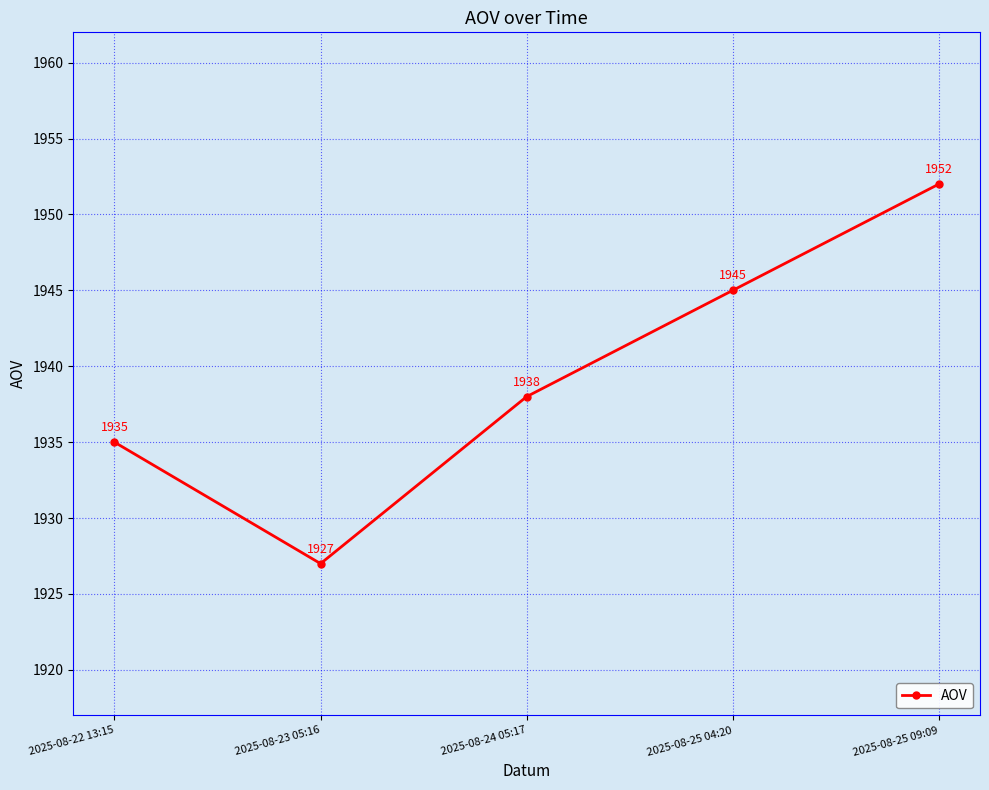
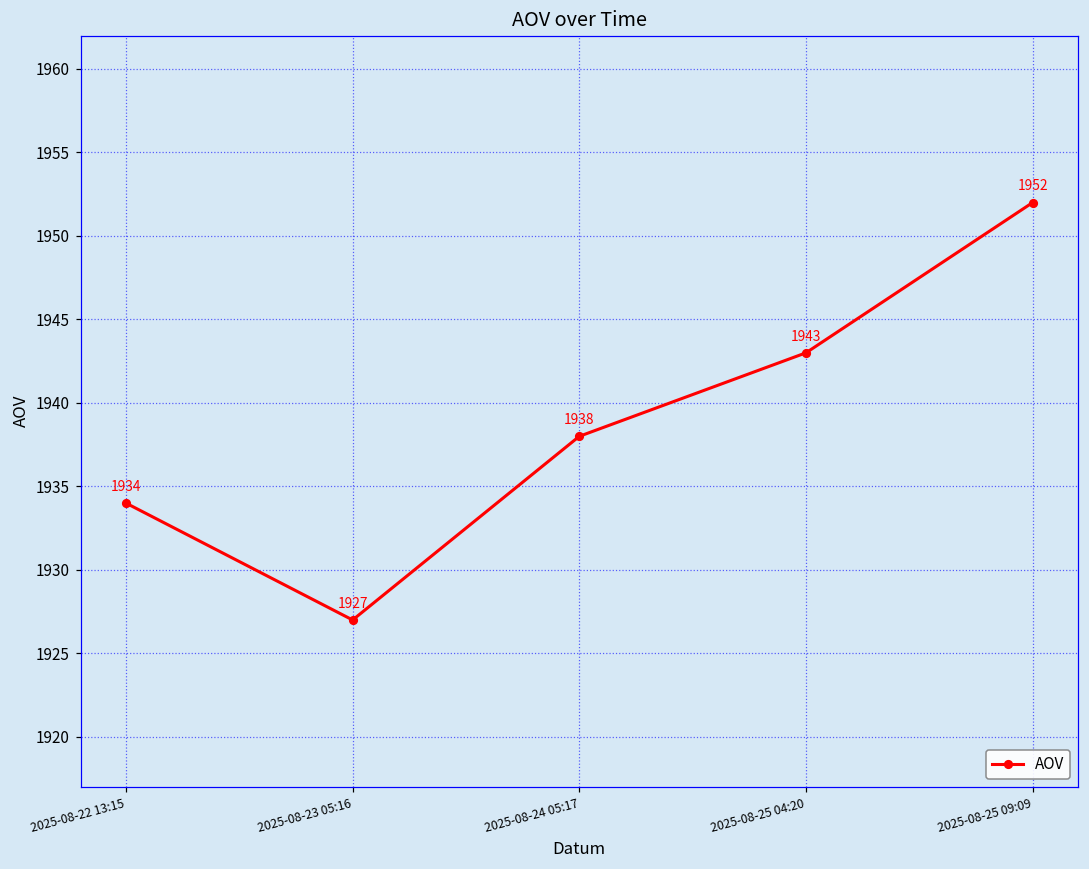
2025-08-22 13:15: 1935 -> 1934
2025-08-25 04:20: 1945 -> 1943
